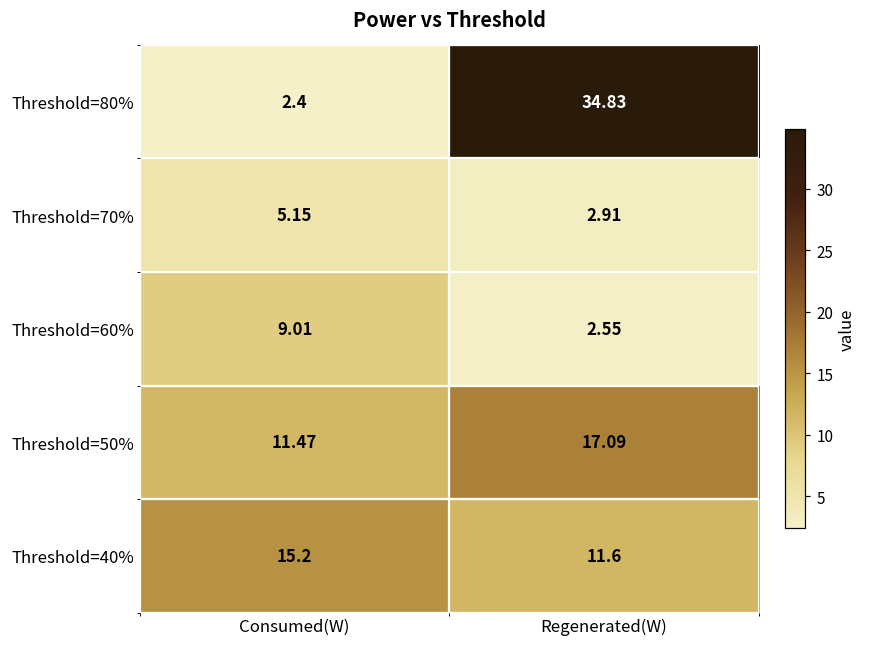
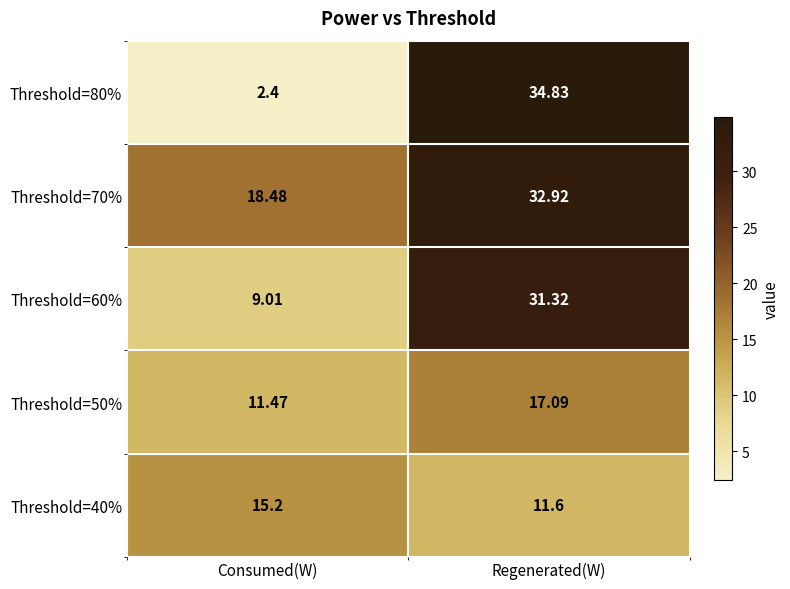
Threshold=70%, Consumed(W): 5.15 -> 18.48
Threshold=70%, Regenerated(W): 2.91 -> 32.92
Threshold=60%, Regenerated(W): 2.55 -> 31.32
